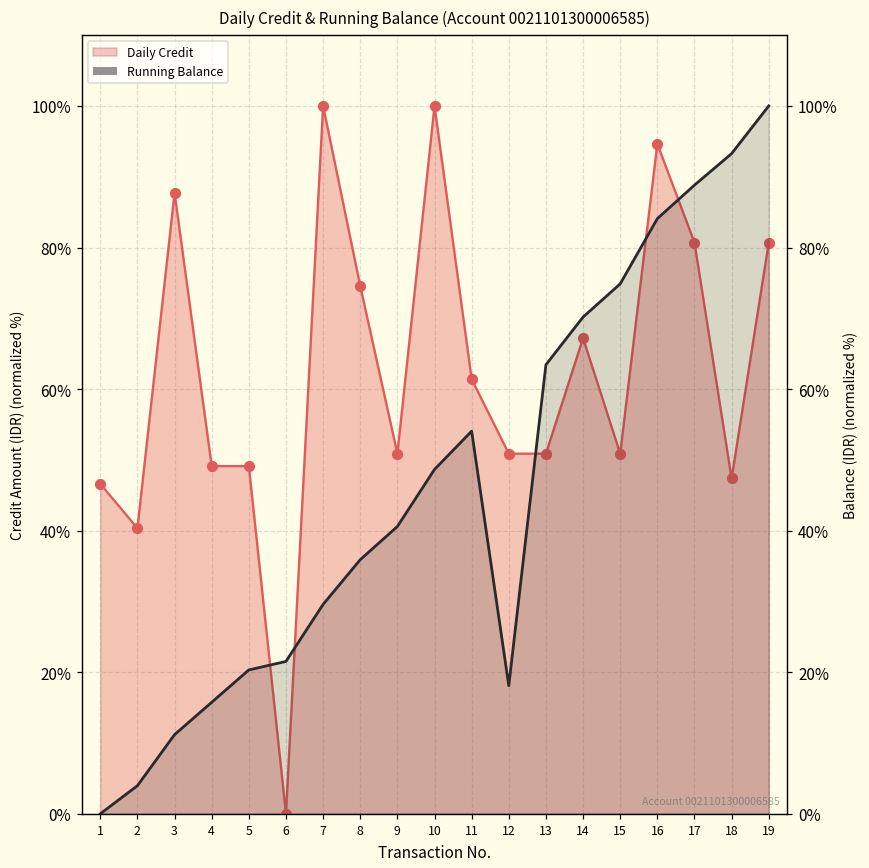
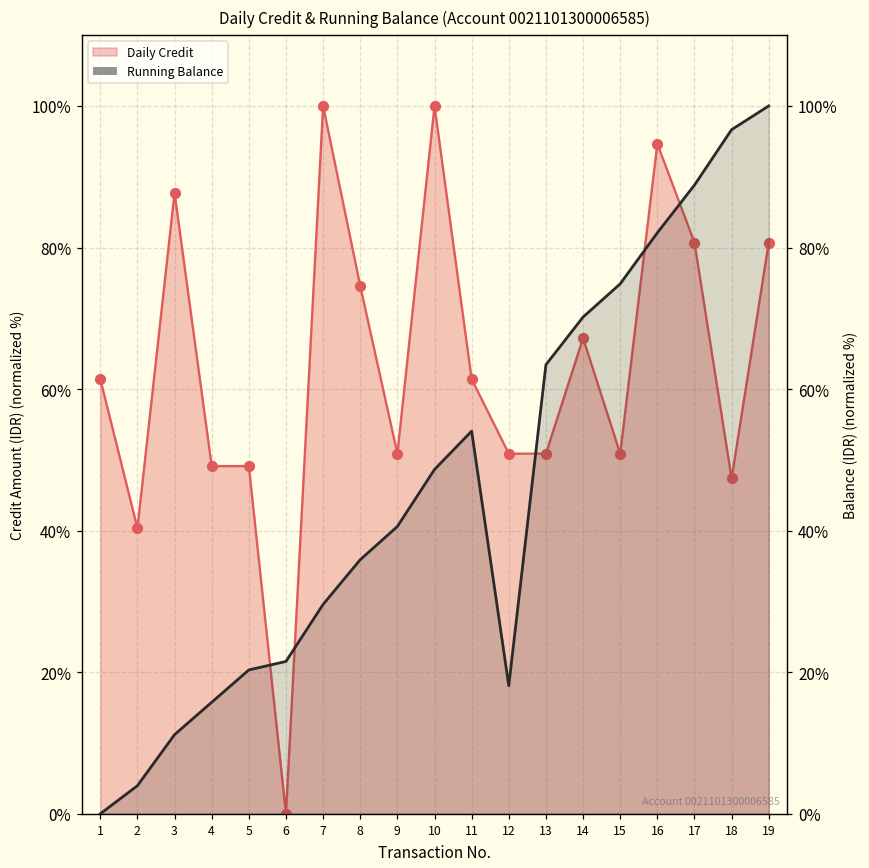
Daily Credit, 1: 47% -> 61%
Running Balance, 16: 84% -> 82%
Running Balance, 18: 93% -> 97%
